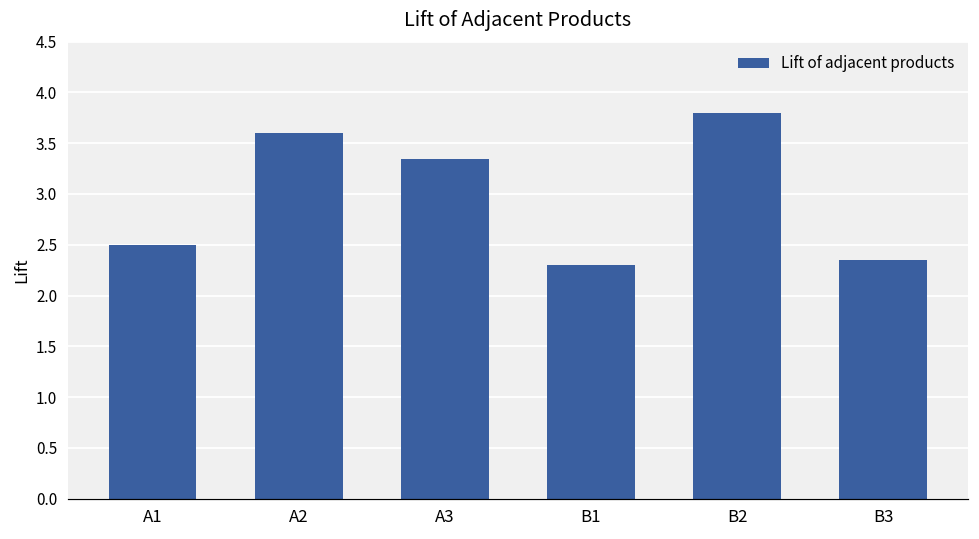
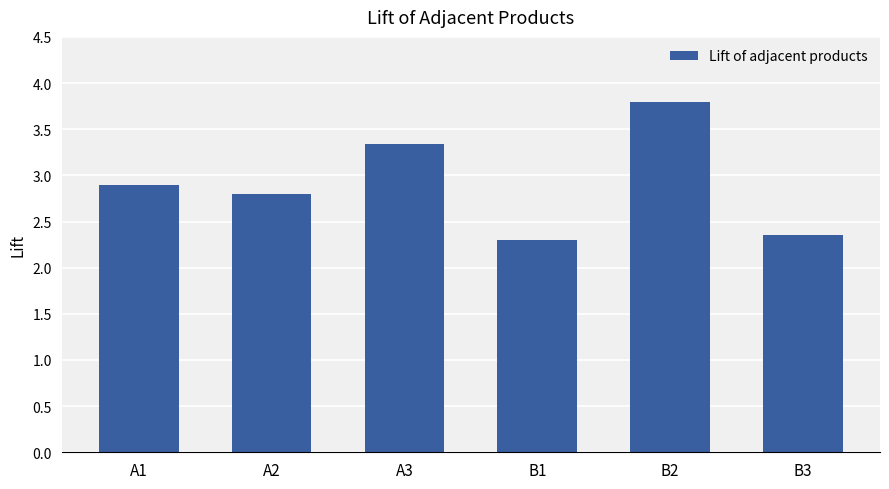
A1: 2.5 -> 2.9
A2: 3.6 -> 2.8
